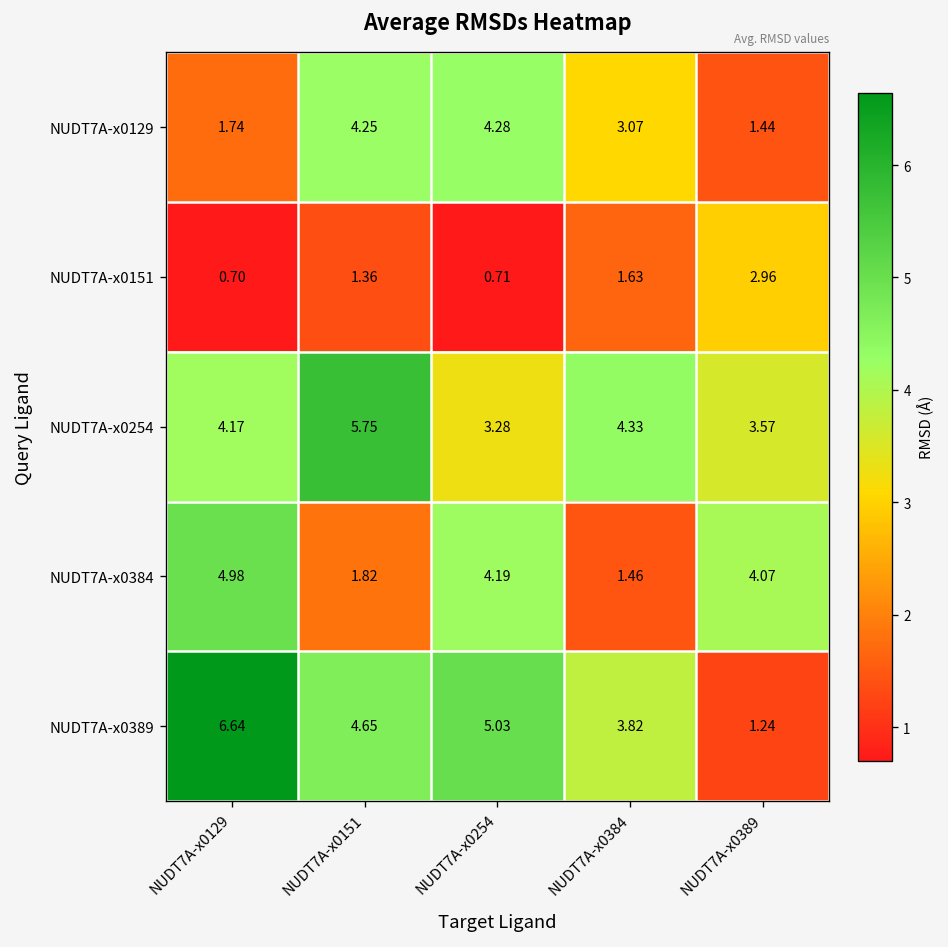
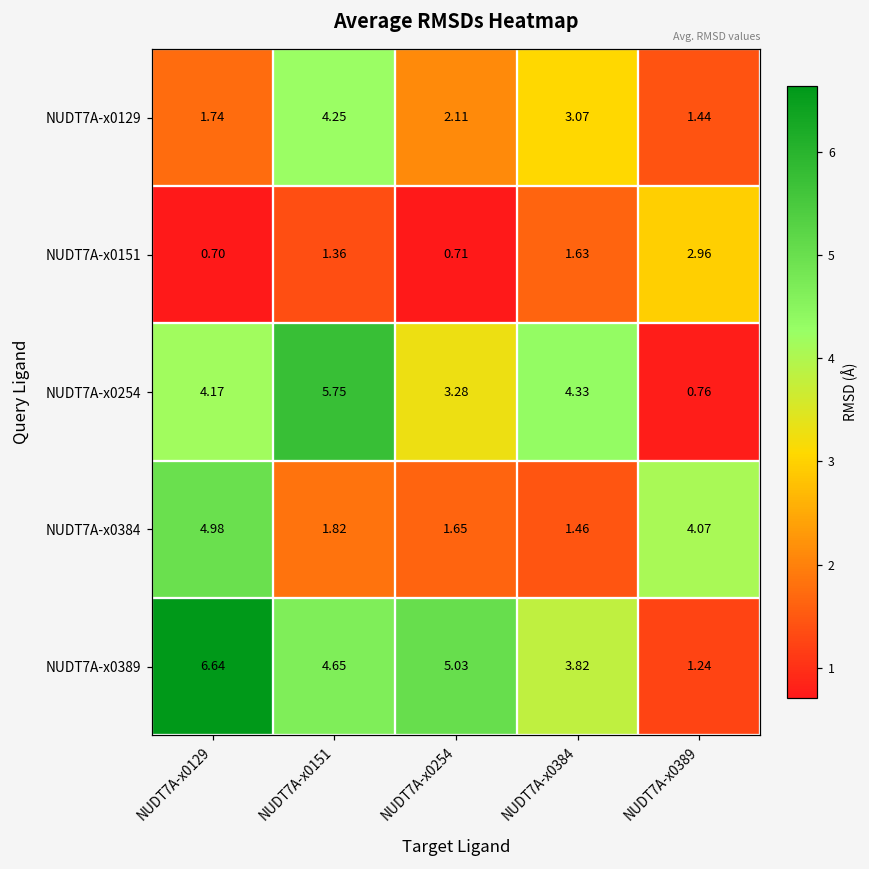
NUDT7A-x0129, NUDT7A-x0254: 4.28 -> 2.11
NUDT7A-x0254, NUDT7A-x0389: 3.57 -> 0.76
NUDT7A-x0384, NUDT7A-x0254: 4.19 -> 1.65
